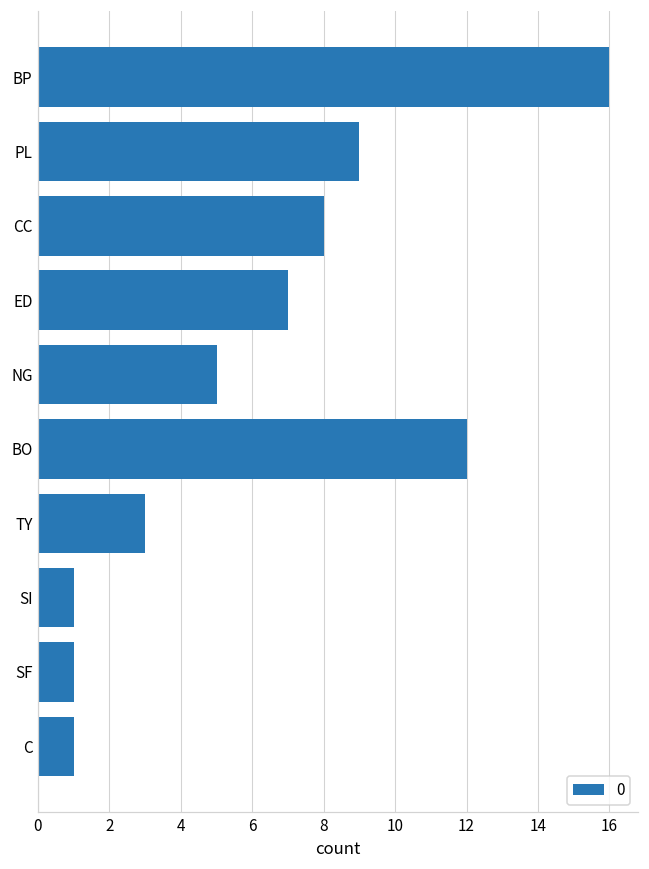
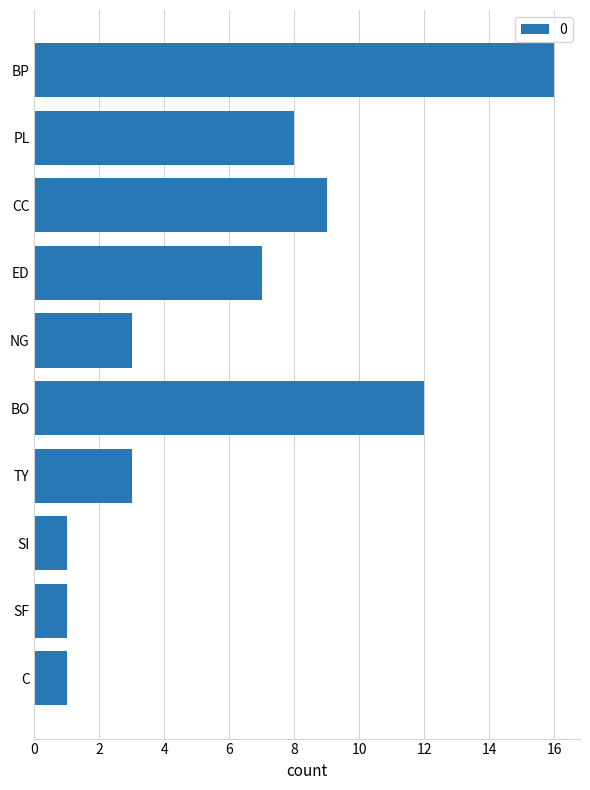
PL: 9 -> 8
CC: 8 -> 9
NG: 5 -> 3
